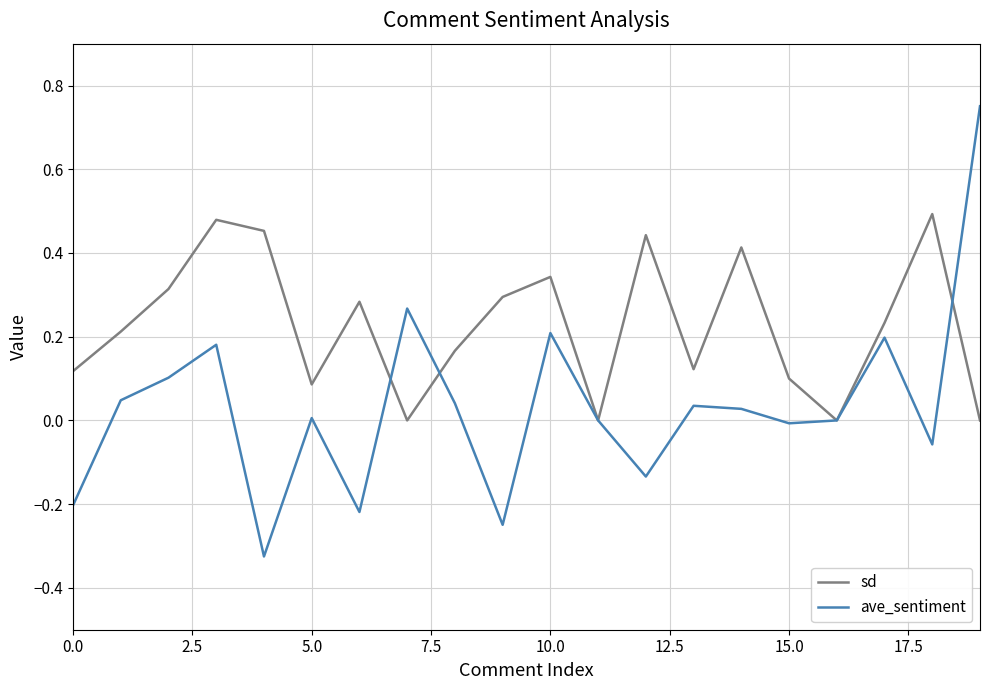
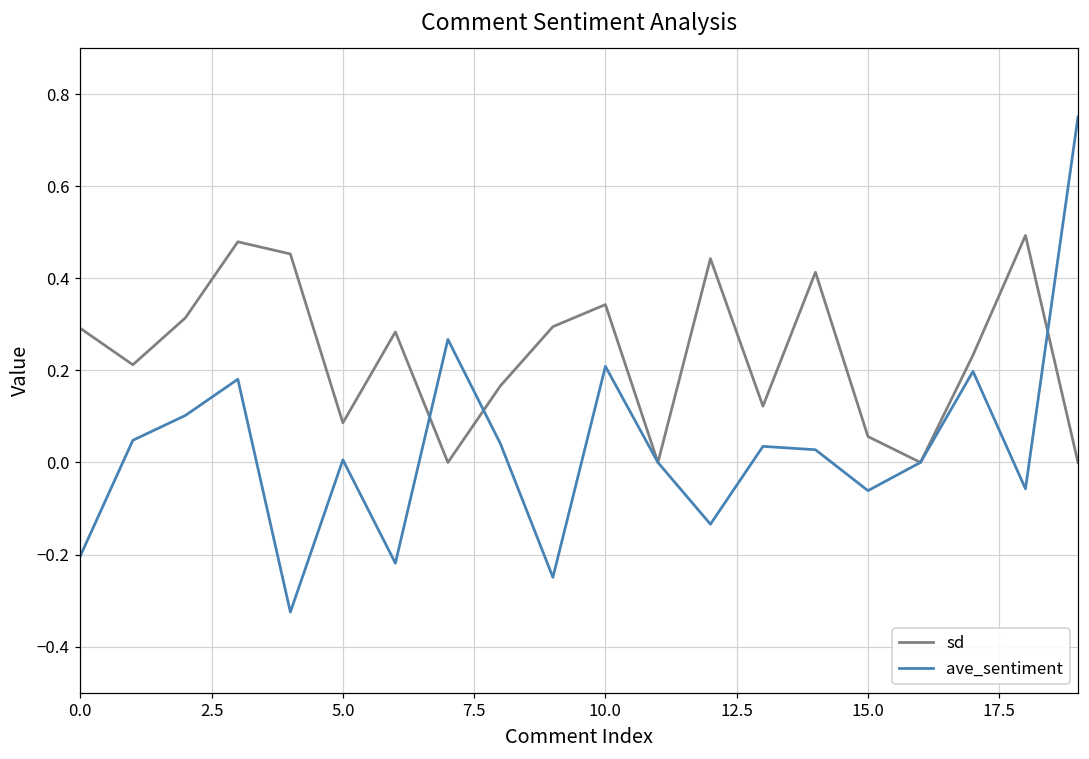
sd, 0.0: 0.12 -> 0.29
sd, 15.0: 0.10 -> 0.06
ave_sentiment, 15.0: -0.01 -> -0.06
